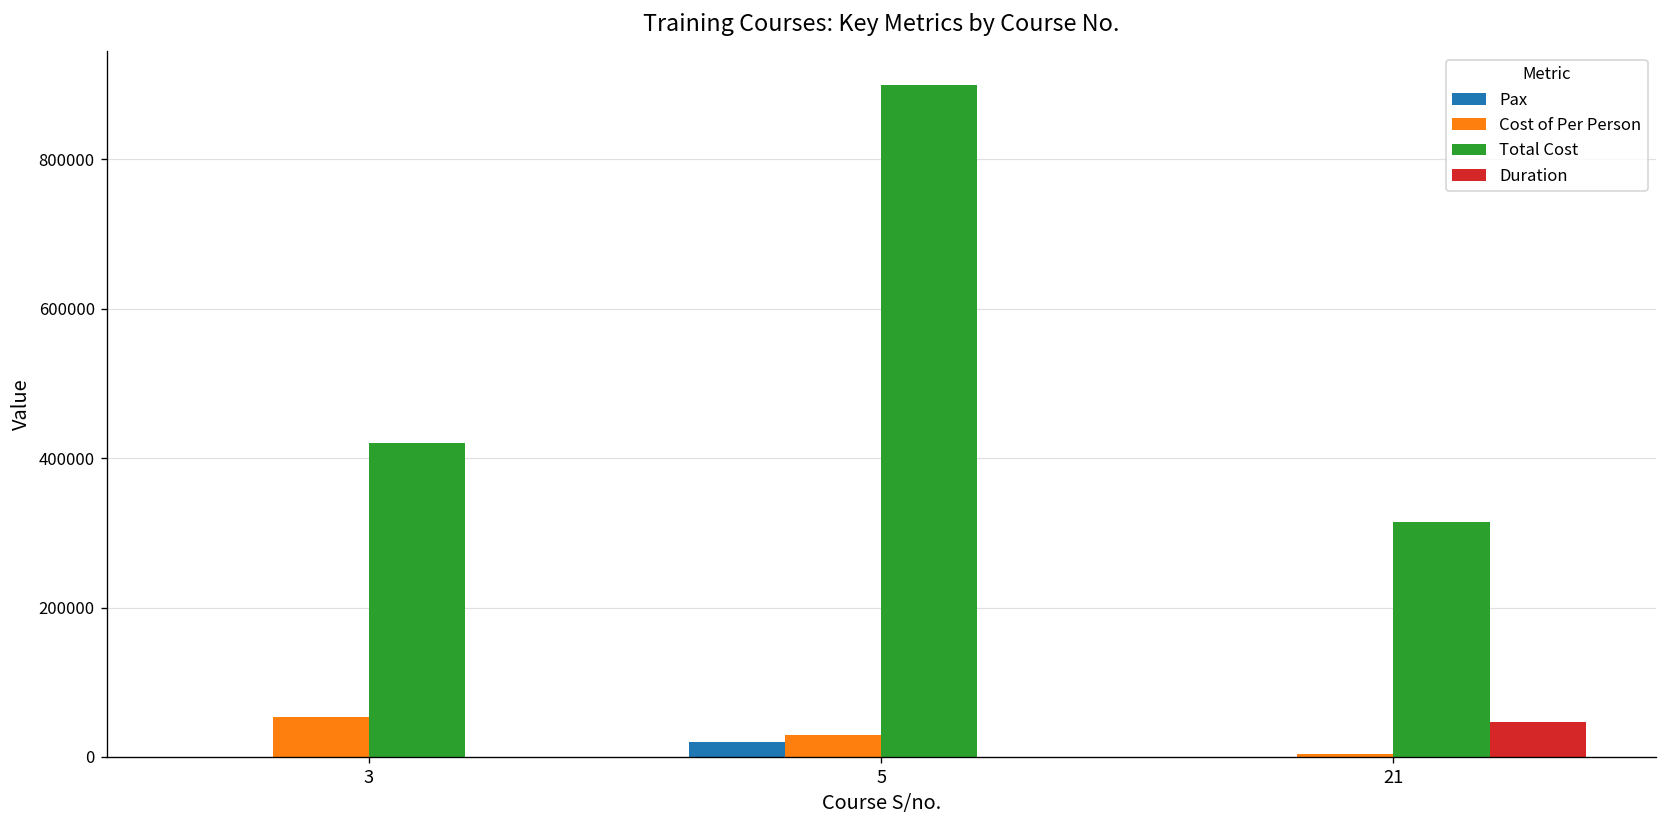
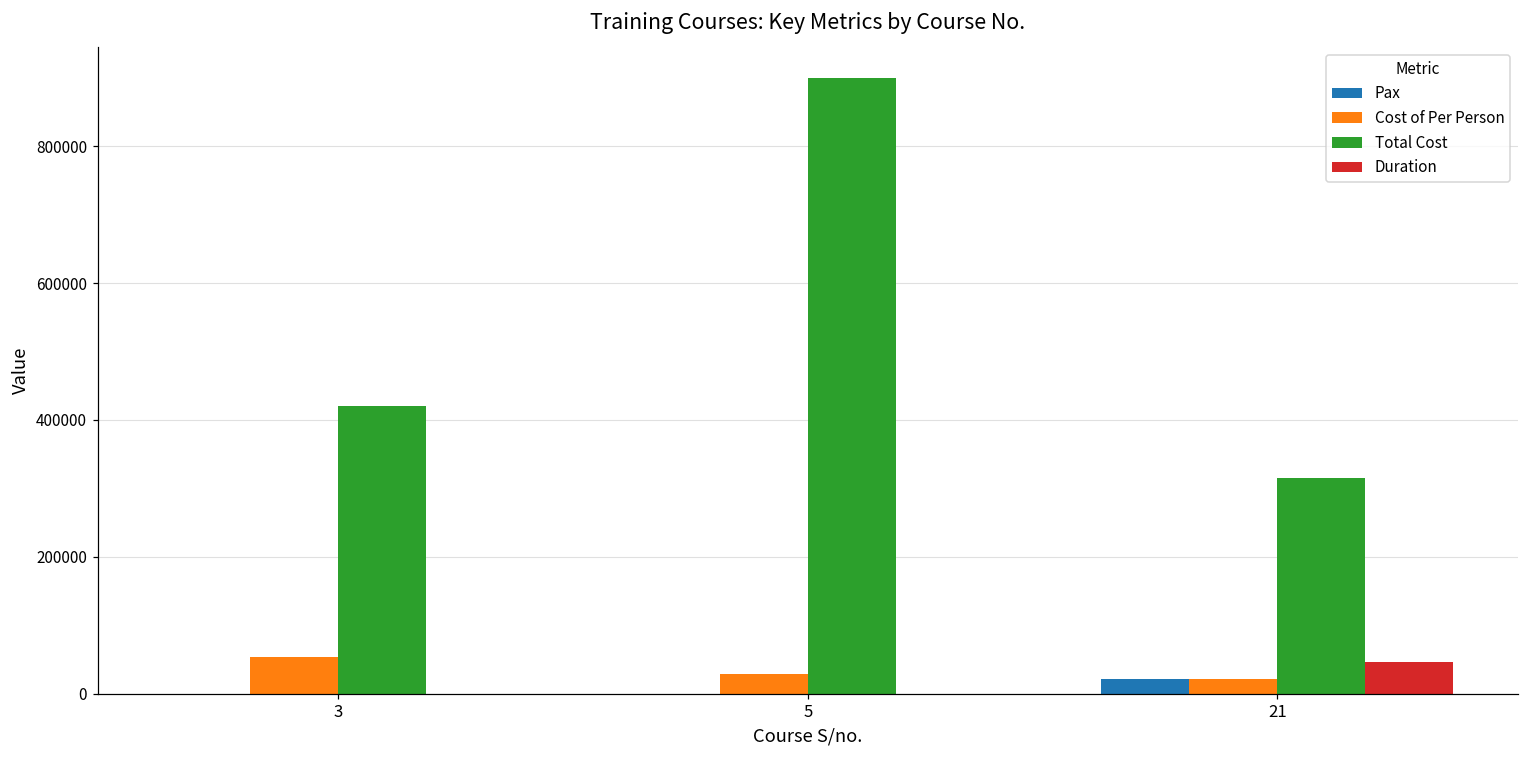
Pax, 5: 20000 -> 0
Pax, 21: 0 -> 20000
Cost of Per Person, 21: 0 -> 20000
